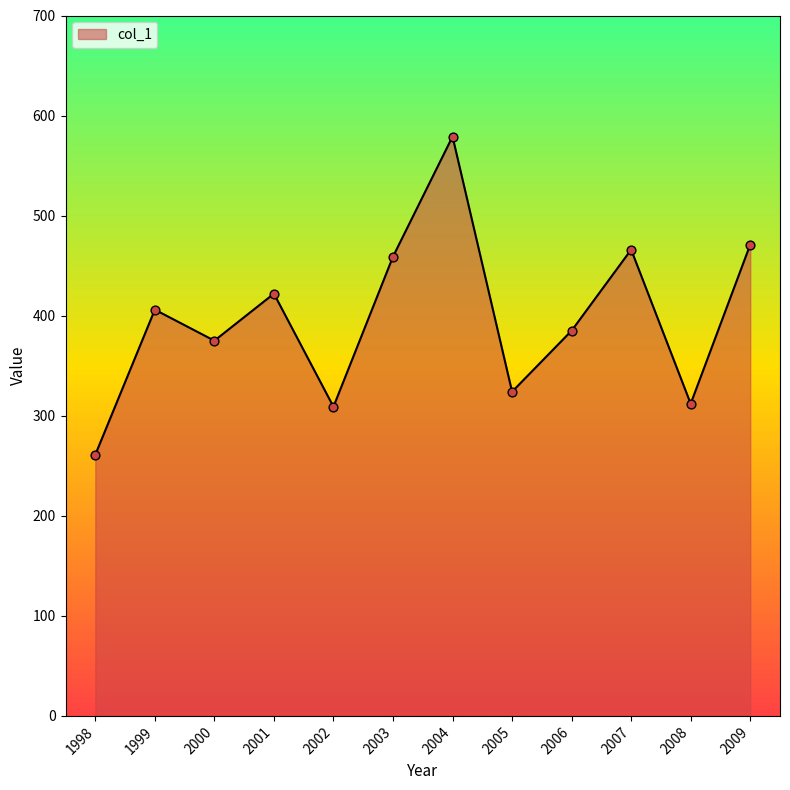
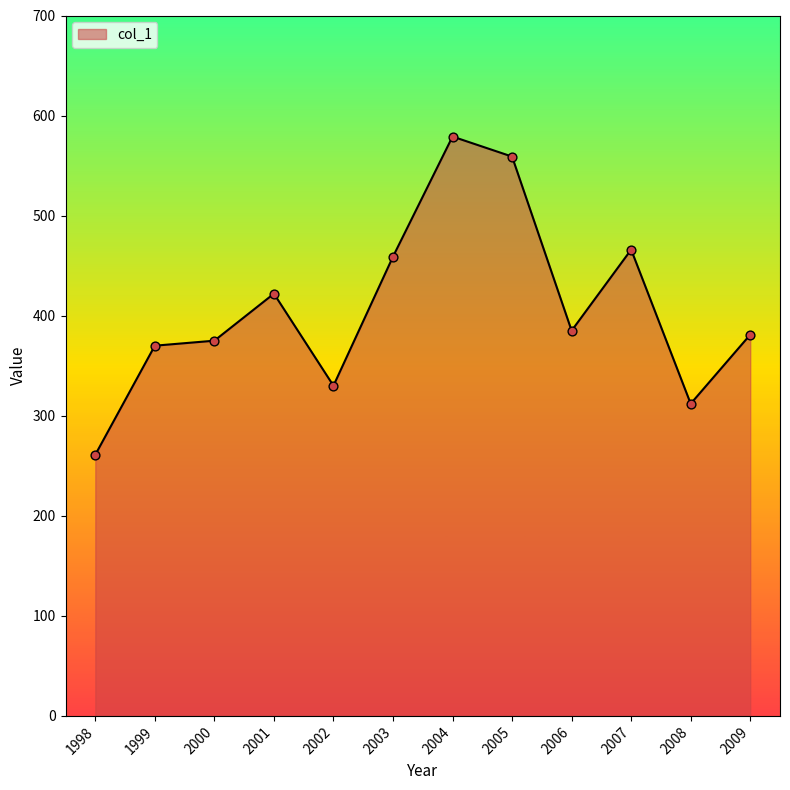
1999: 406 -> 370
2002: 309 -> 330
2005: 324 -> 559
2009: 471 -> 381
